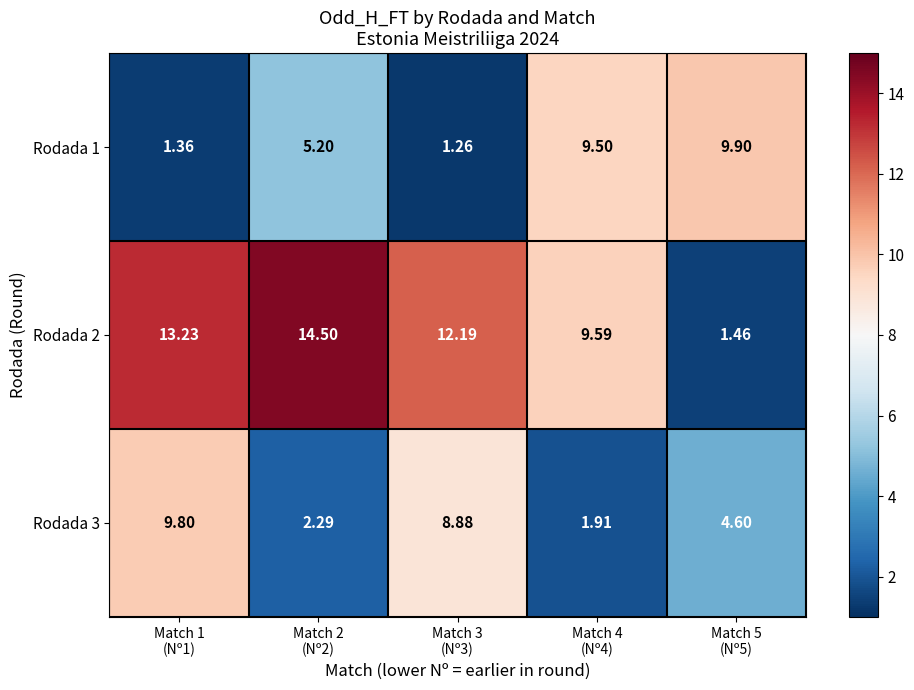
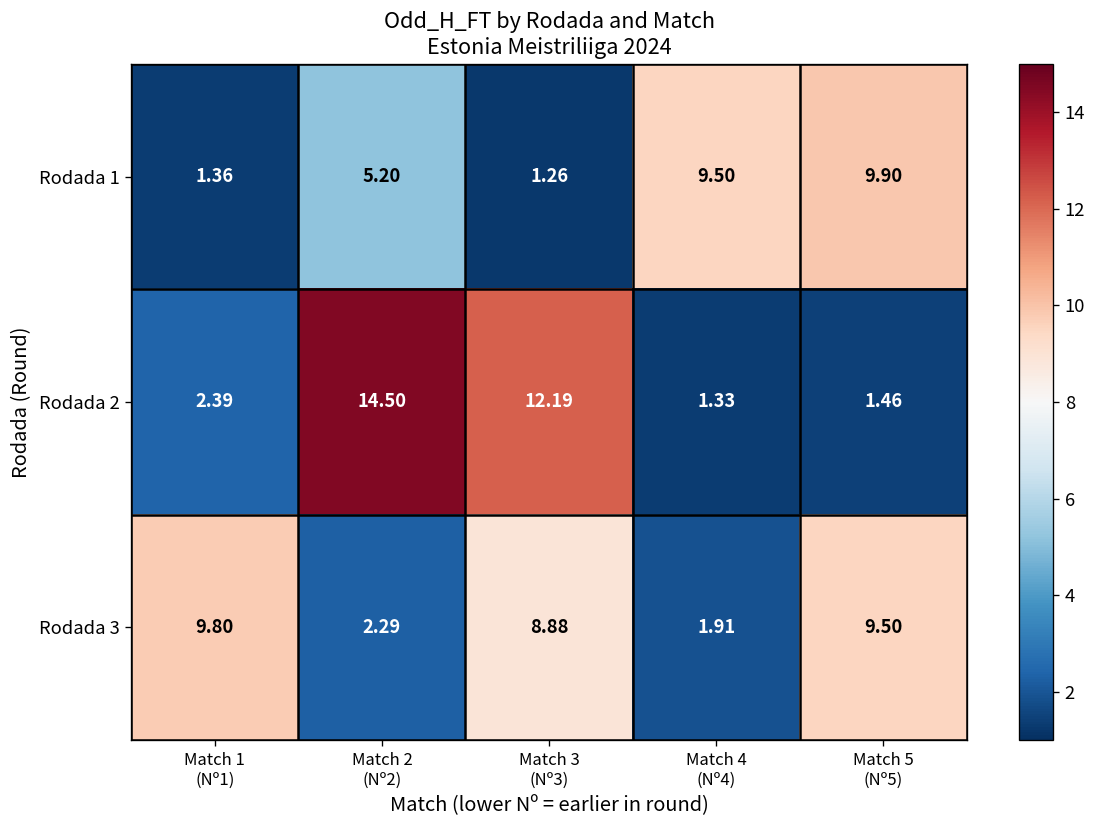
Rodada 2, Match 1 (Nº1): 13.23 -> 2.39
Rodada 2, Match 4 (Nº4): 9.59 -> 1.33
Rodada 3, Match 5 (Nº5): 4.60 -> 9.50
